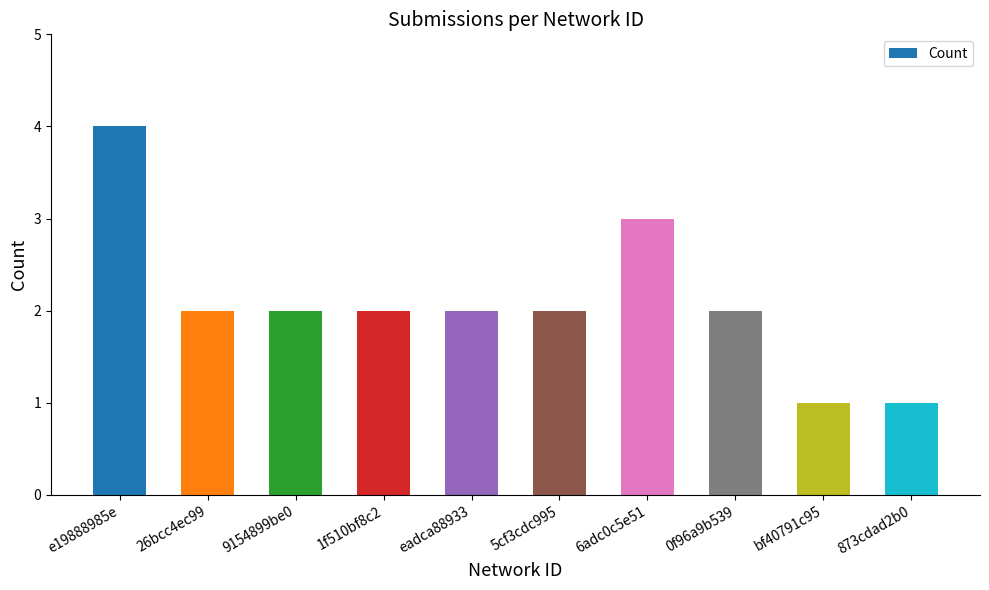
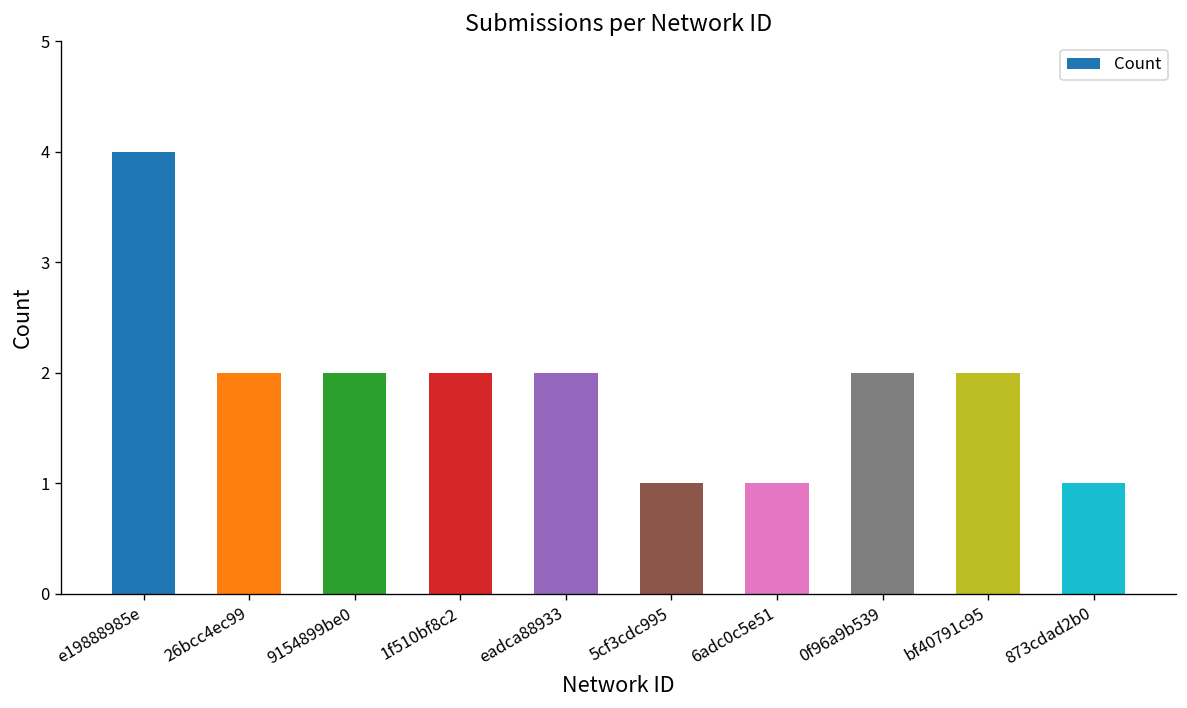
5cf3cdc995: 2 -> 1
6adc0c5e51: 3 -> 1
bf40791c95: 1 -> 2
